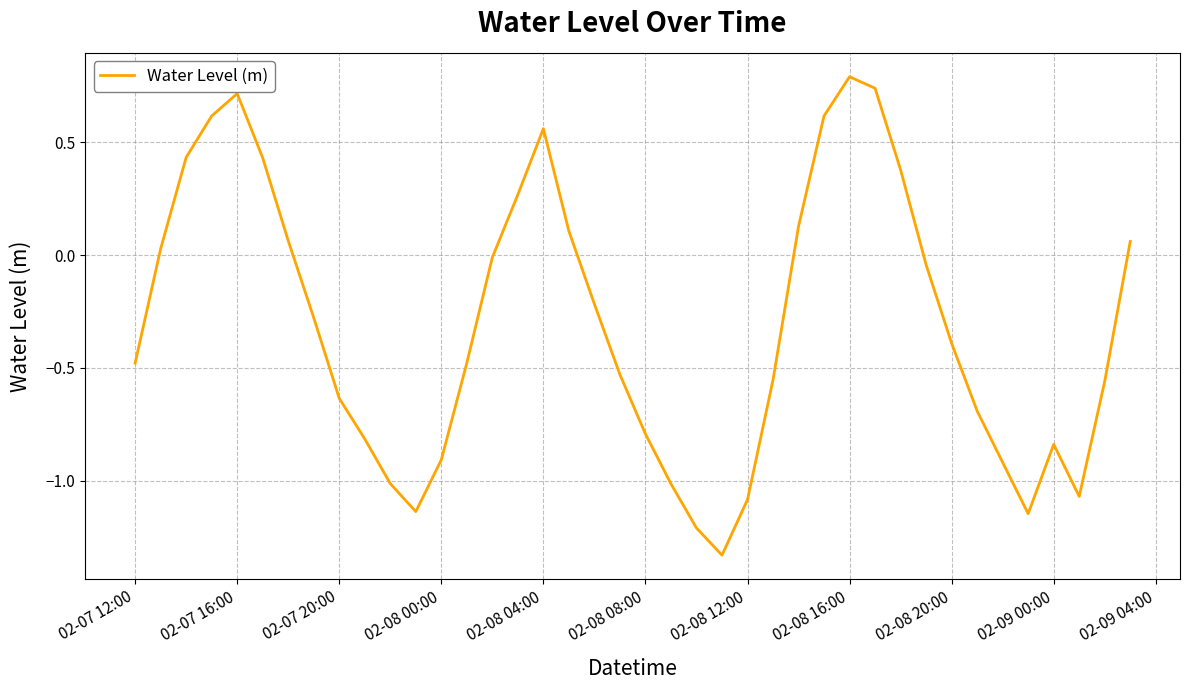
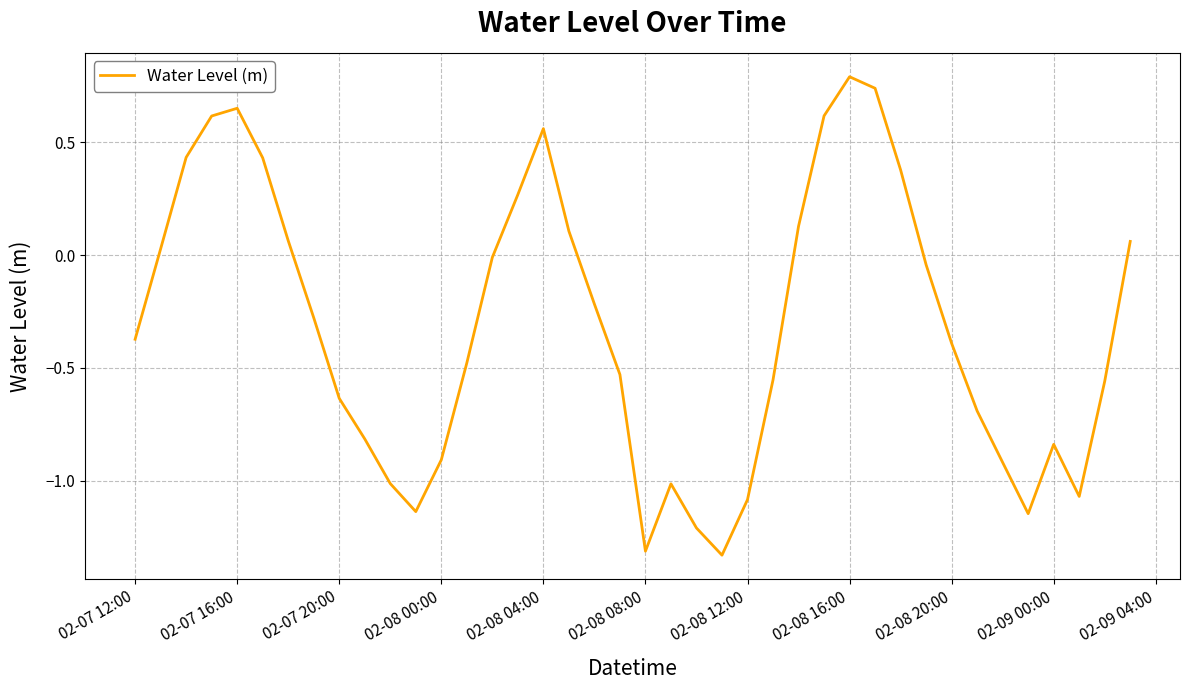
02-07 12:00: -0.48 -> -0.37
02-07 16:00: 0.72 -> 0.65
02-08 08:00: -0.79 -> -1.31
